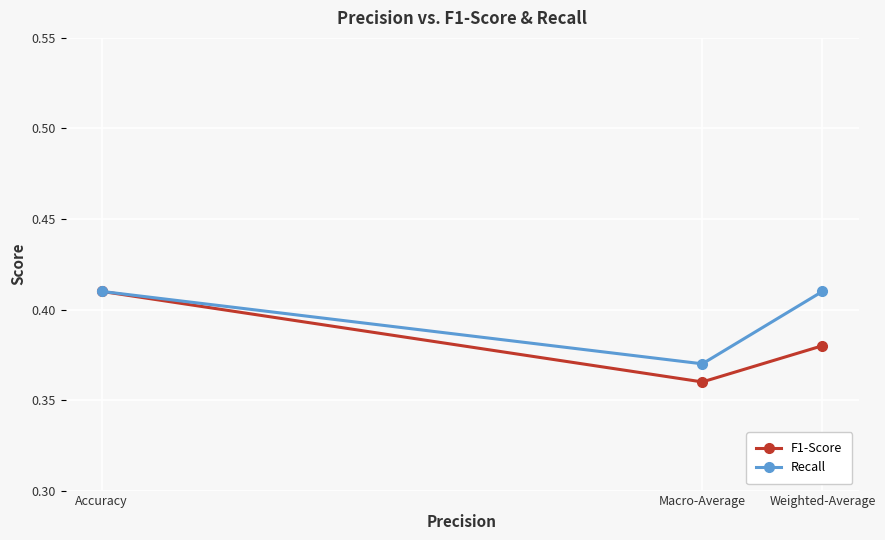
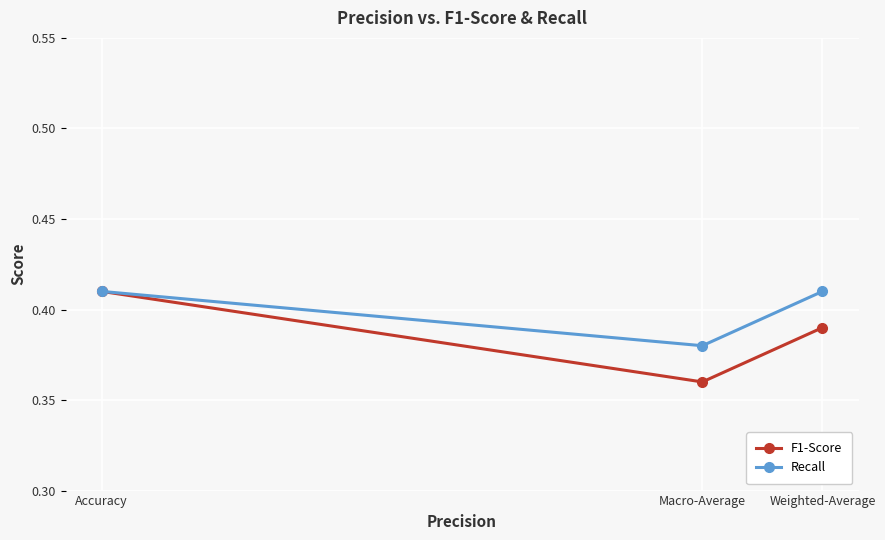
Recall, Macro-Average: 0.37 -> 0.38
F1-Score, Weighted-Average: 0.38 -> 0.39
